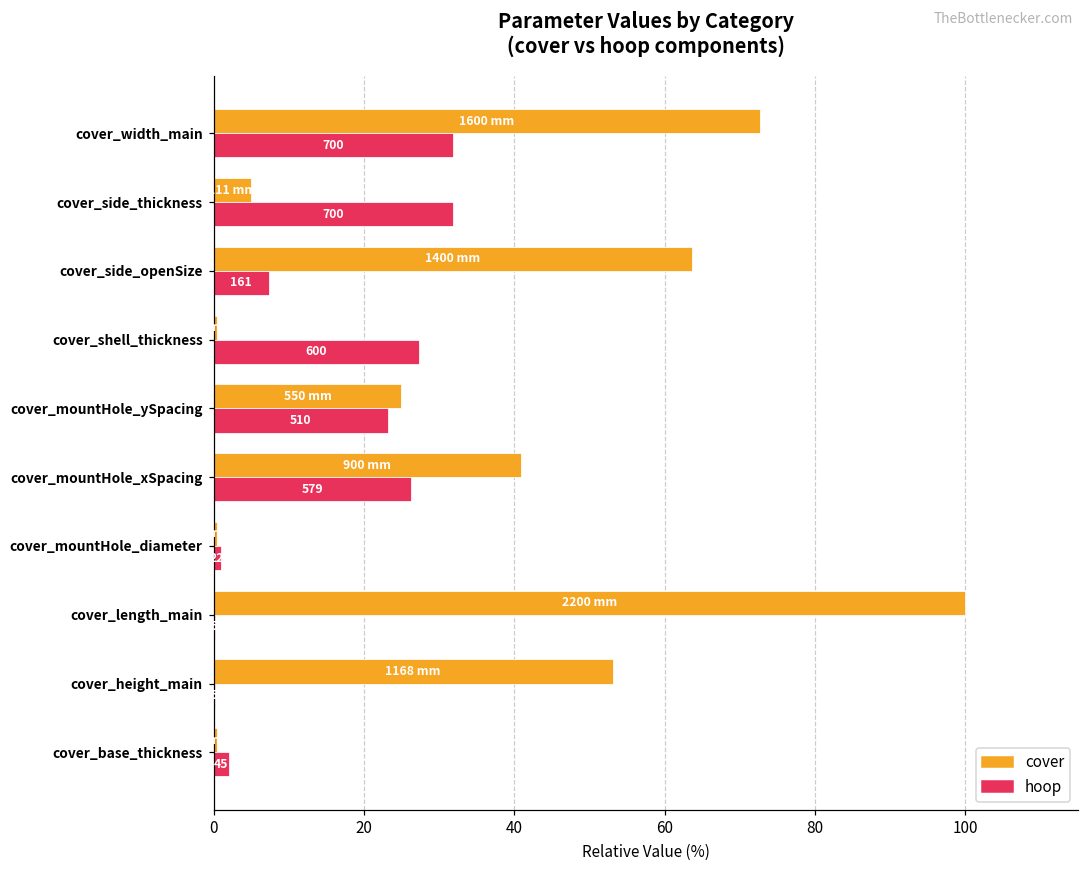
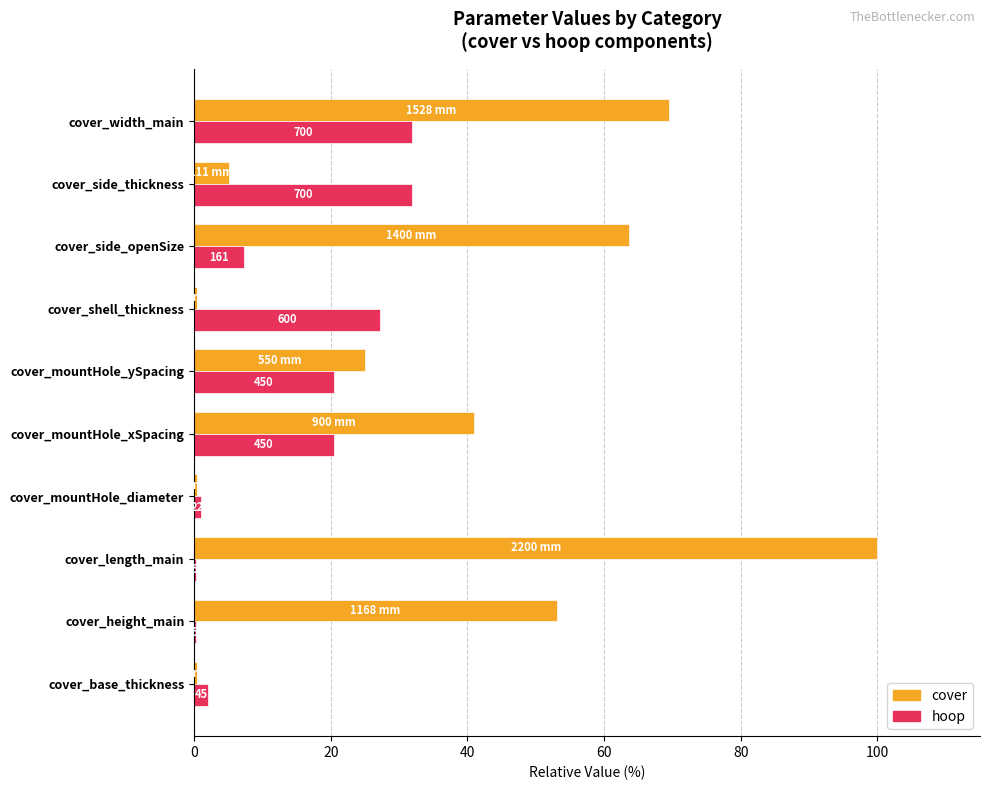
cover, cover_width_main: 1600 -> 1528
hoop, cover_mountHole_ySpacing: 510 -> 450
hoop, cover_mountHole_xSpacing: 579 -> 450
